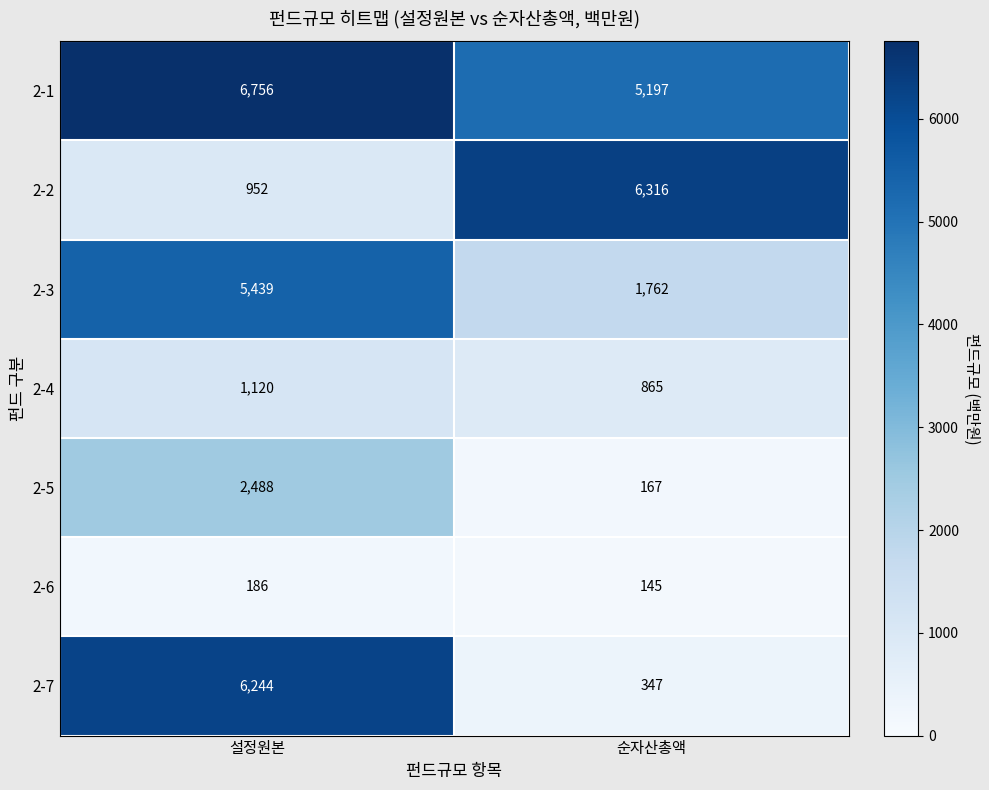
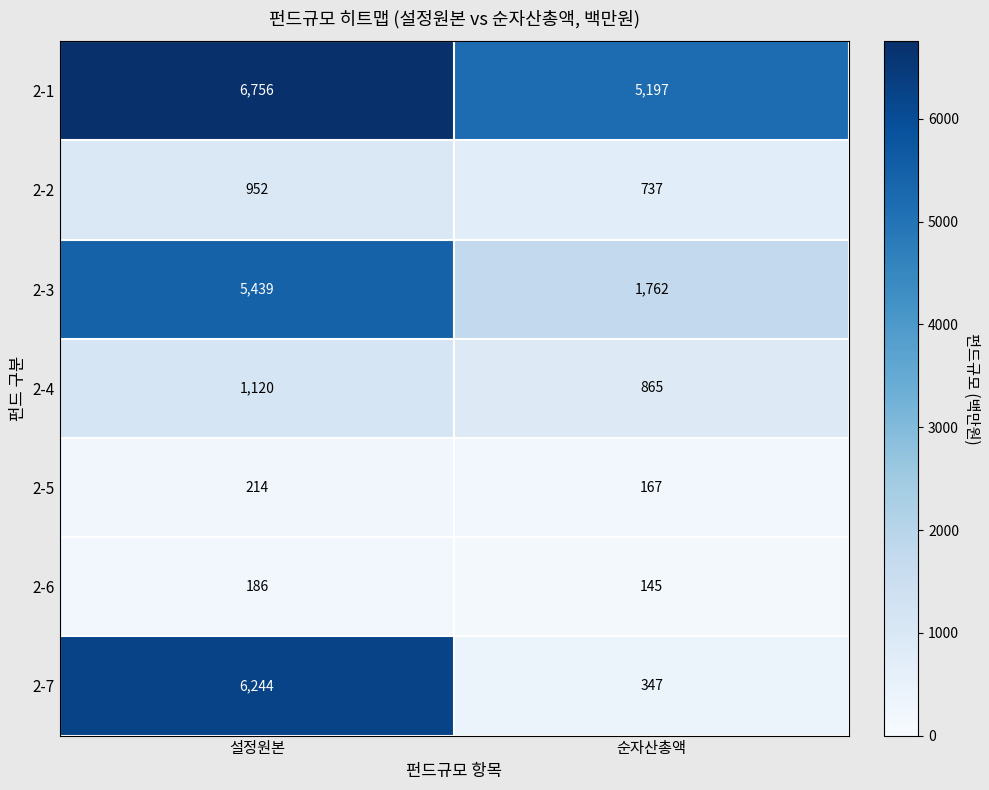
2-2, 순자산총액: 6,316 -> 737
2-5, 설정원본: 2,488 -> 214
